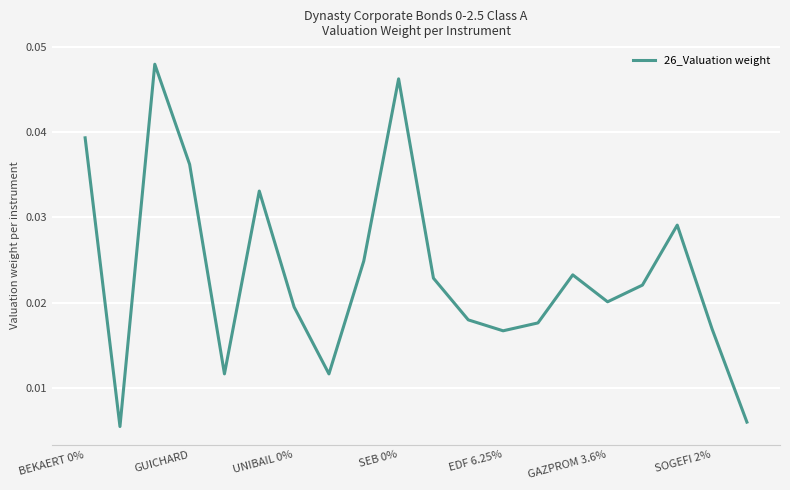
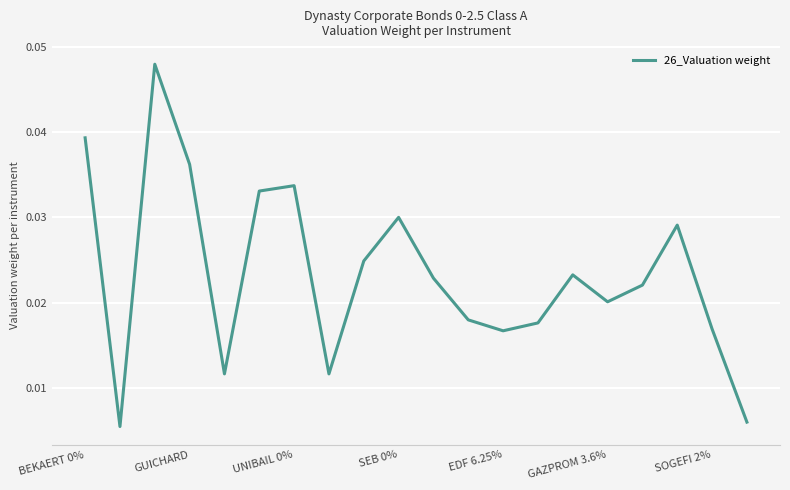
UNIBAIL 0%: 0.020 -> 0.034
SEB 0%: 0.046 -> 0.030
